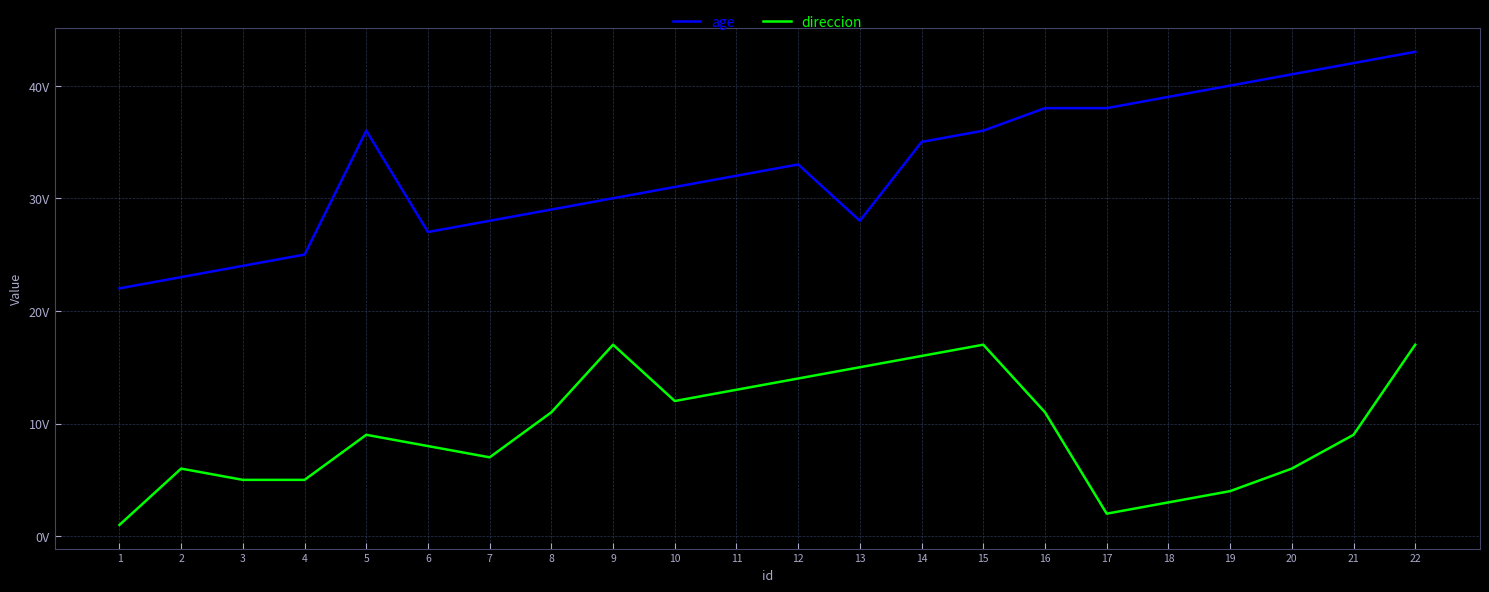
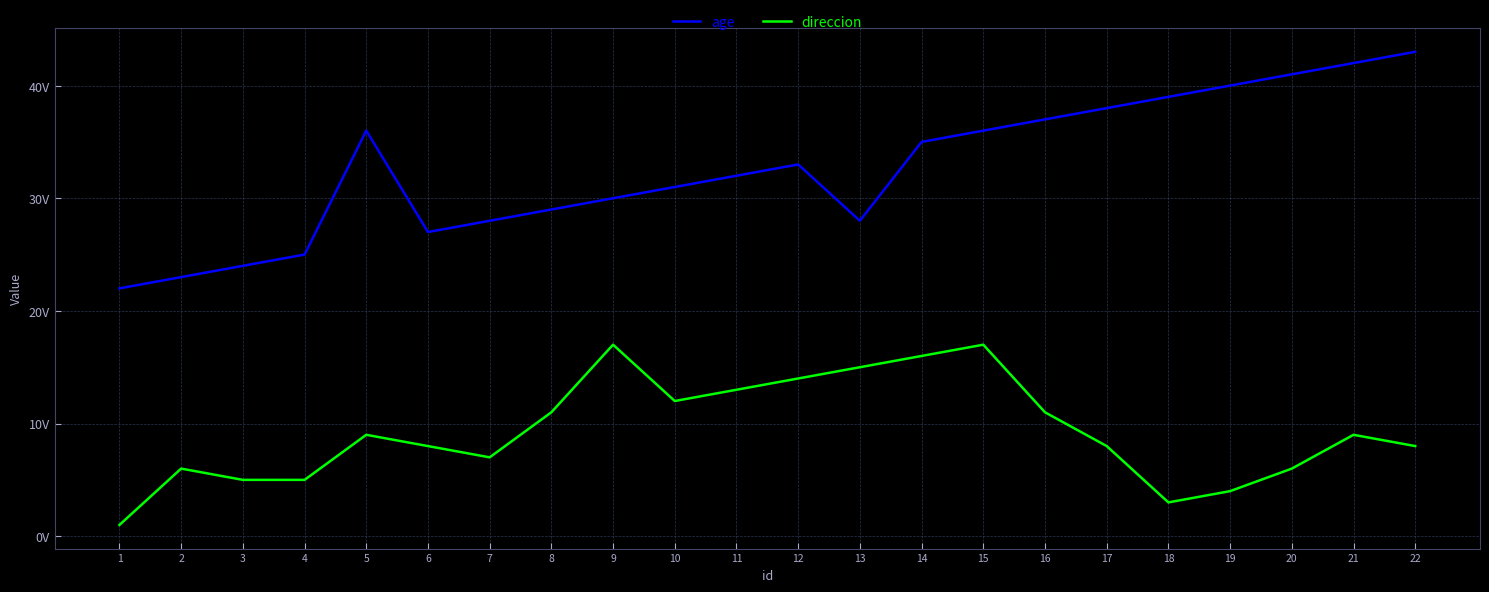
age, 16: 38V -> 37V
direccion, 17: 2V -> 8V
direccion, 22: 17V -> 8V
